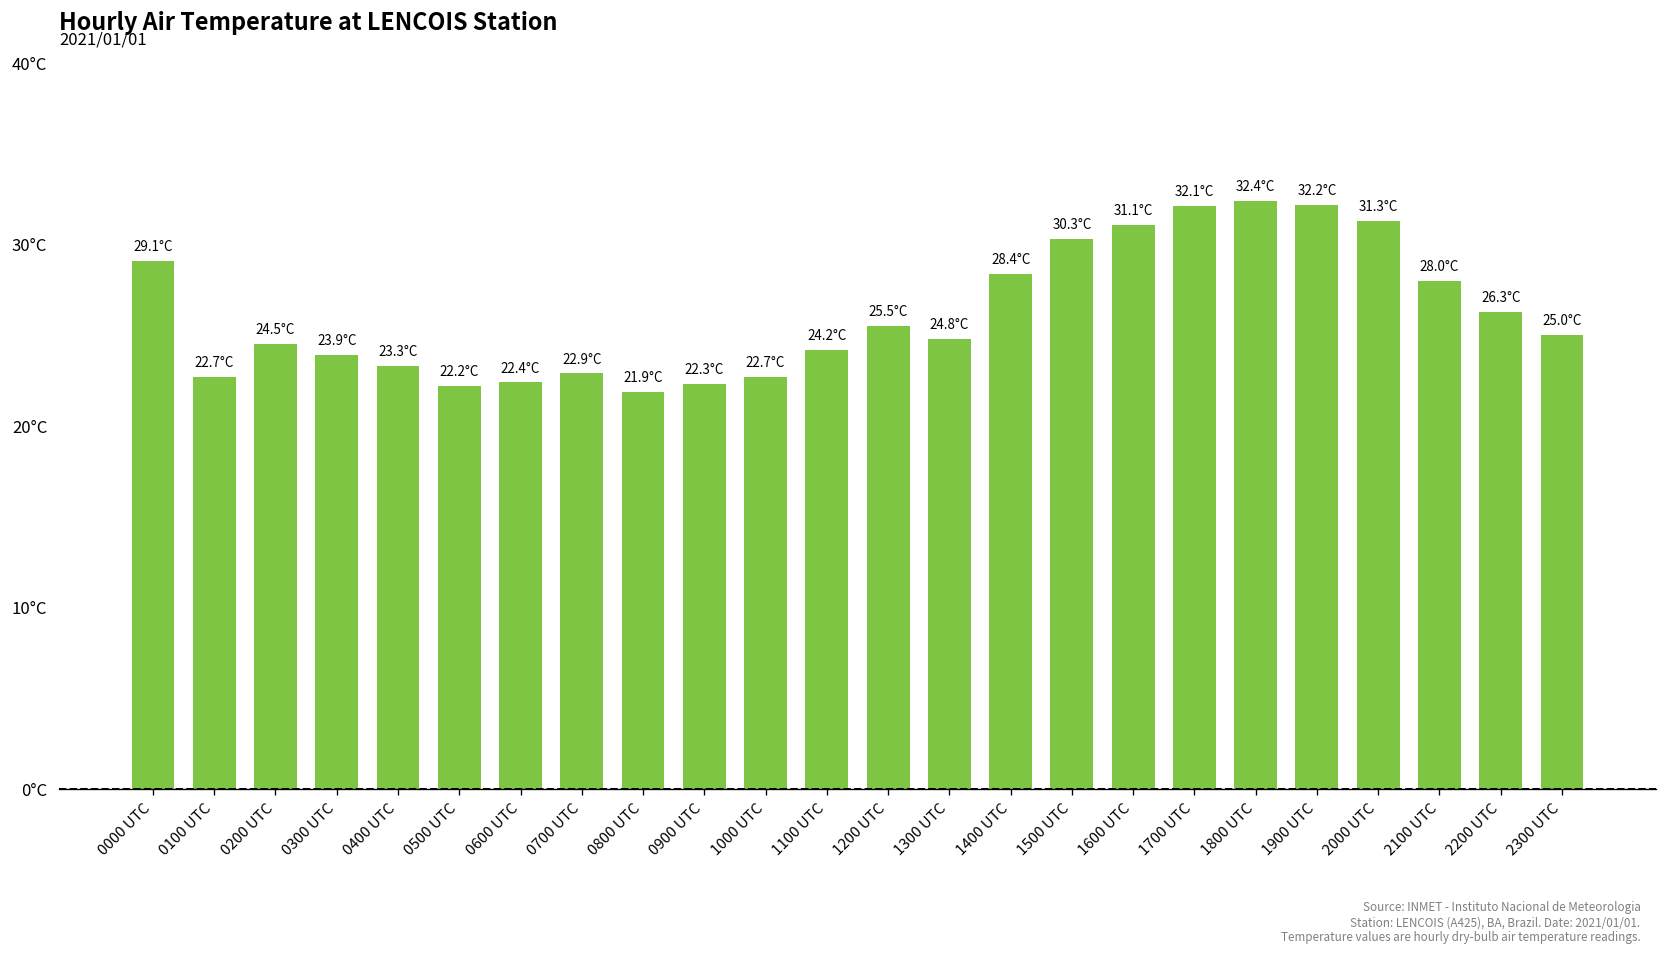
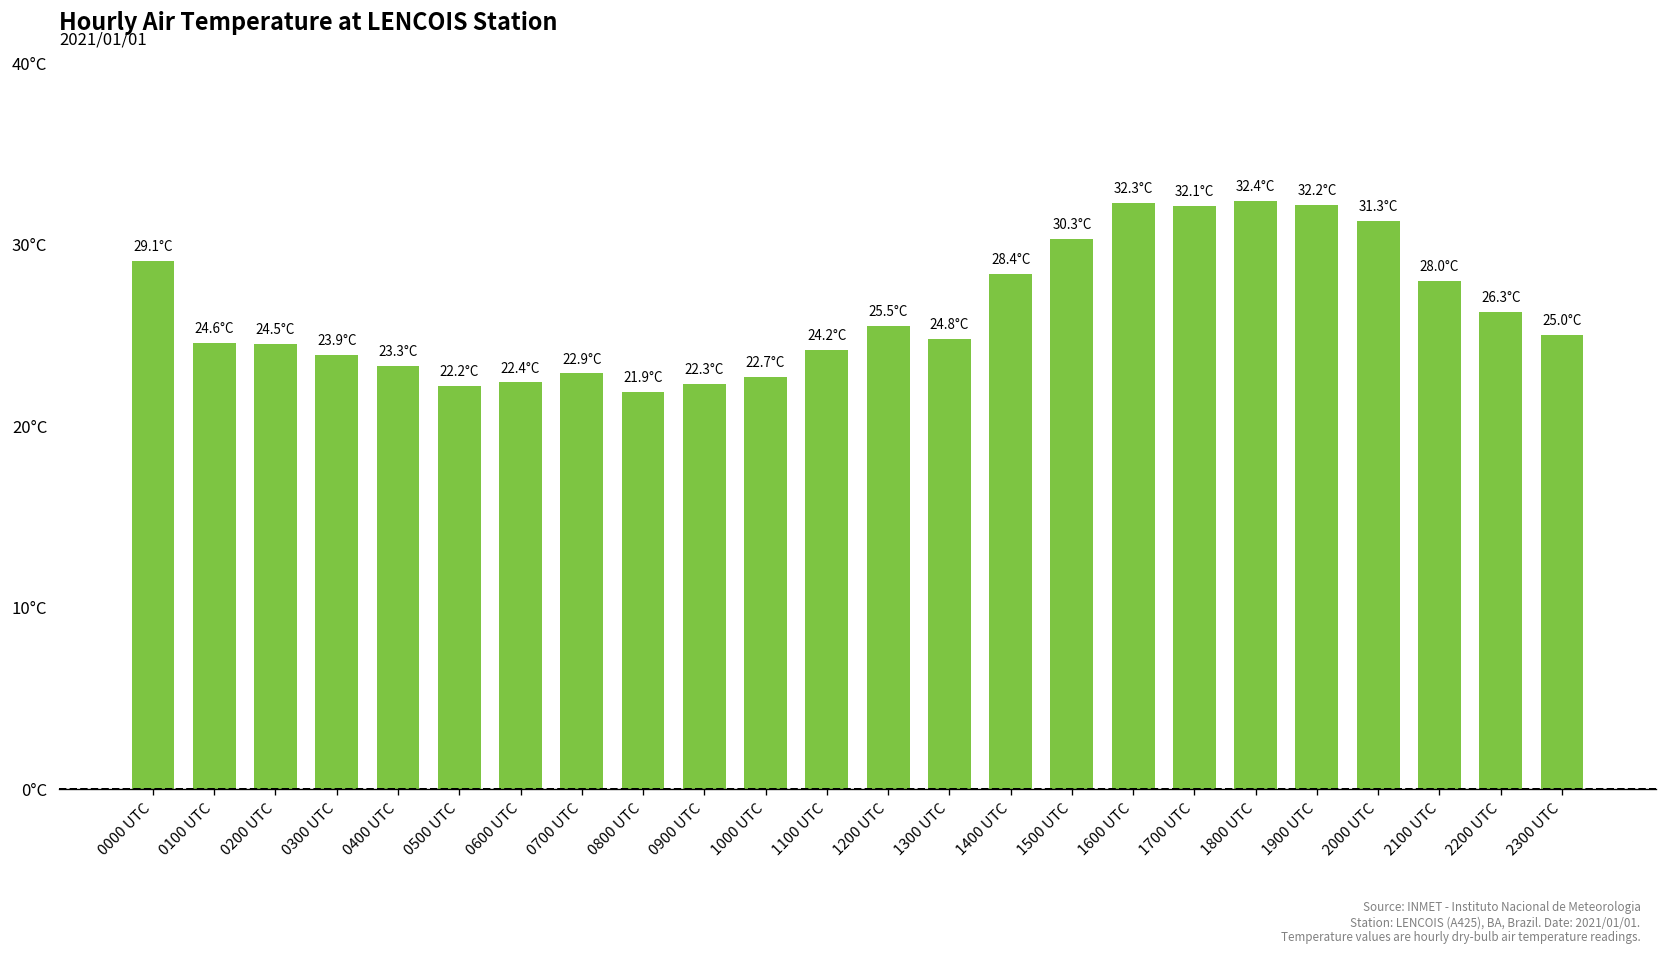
0100 UTC: 22.7°C -> 24.6°C
1600 UTC: 31.1°C -> 32.3°C
